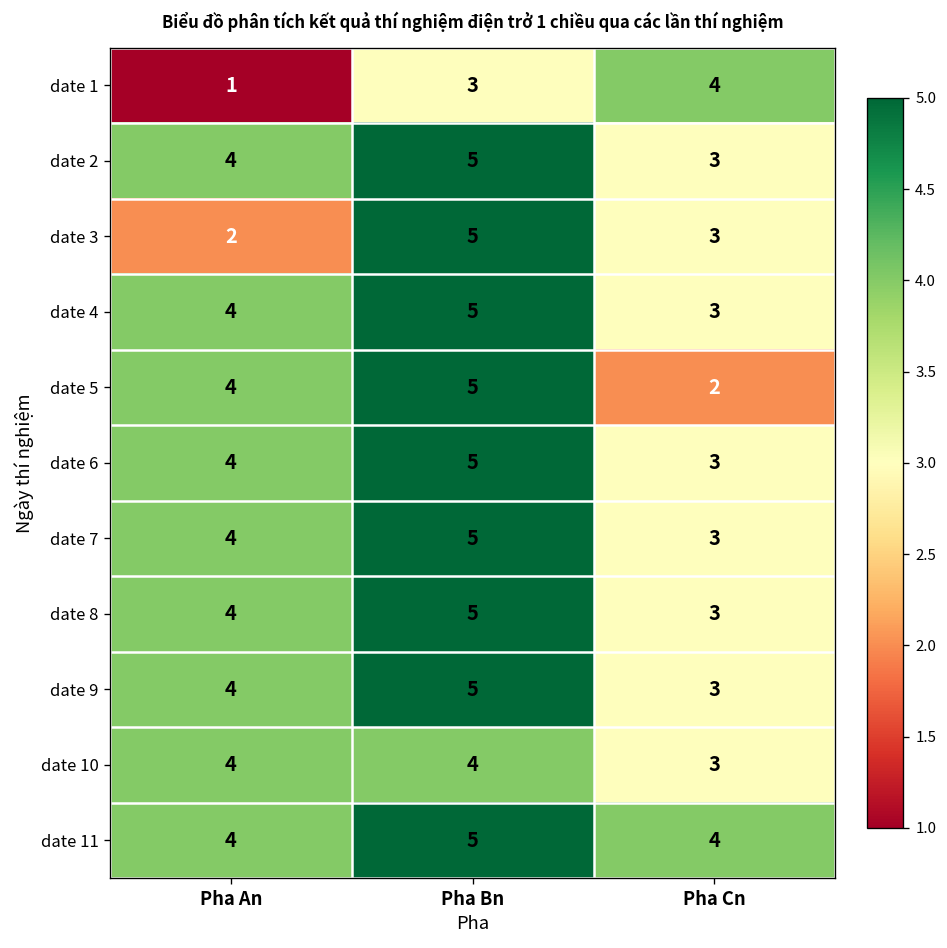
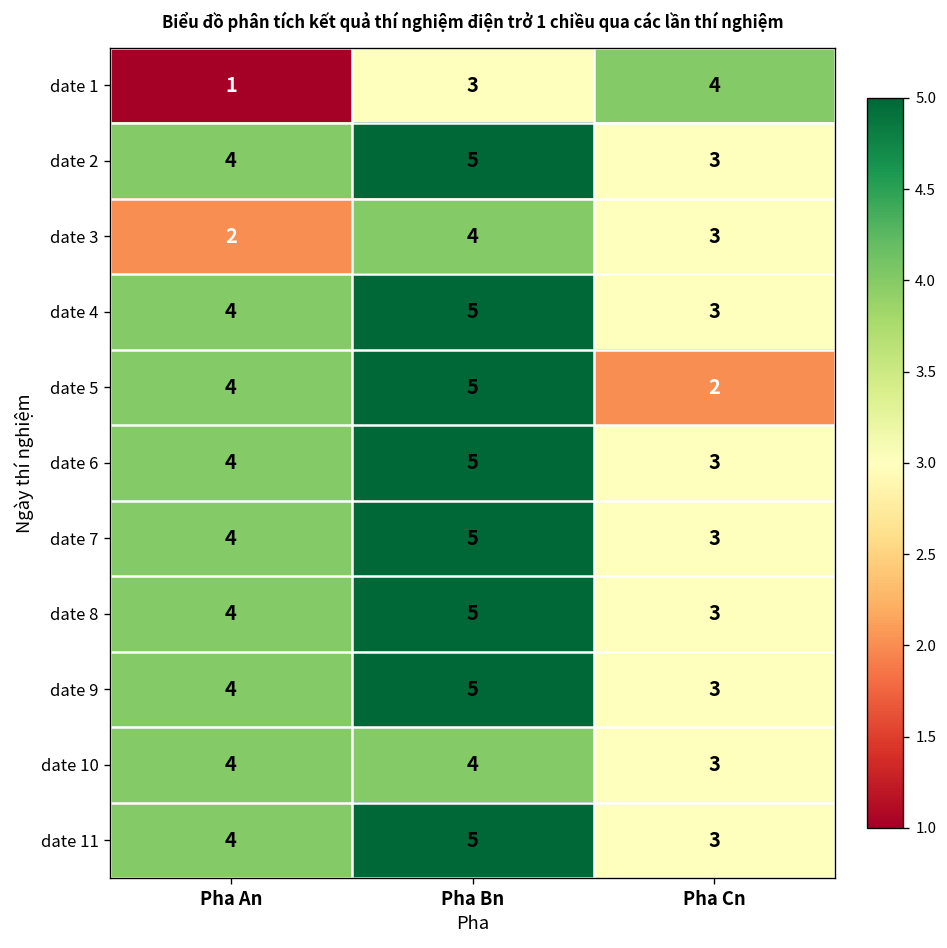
date 3, Pha Bn: 5 -> 4
date 11, Pha Cn: 4 -> 3
